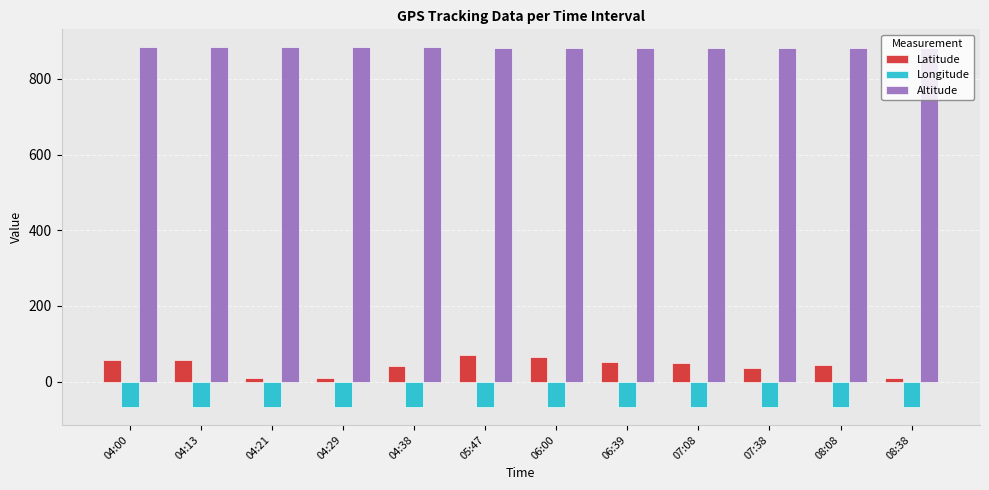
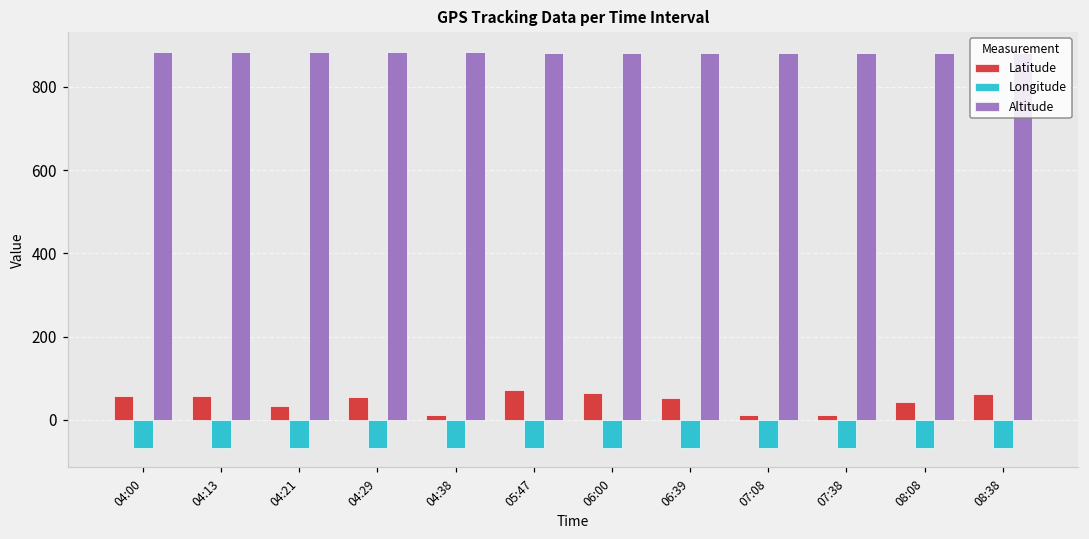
Latitude, 04:21: 10 -> 30
Latitude, 04:29: 10 -> 50
Latitude, 04:38: 40 -> 10
Latitude, 07:08: 50 -> 10
Latitude, 07:38: 40 -> 10
Latitude, 08:38: 10 -> 60
